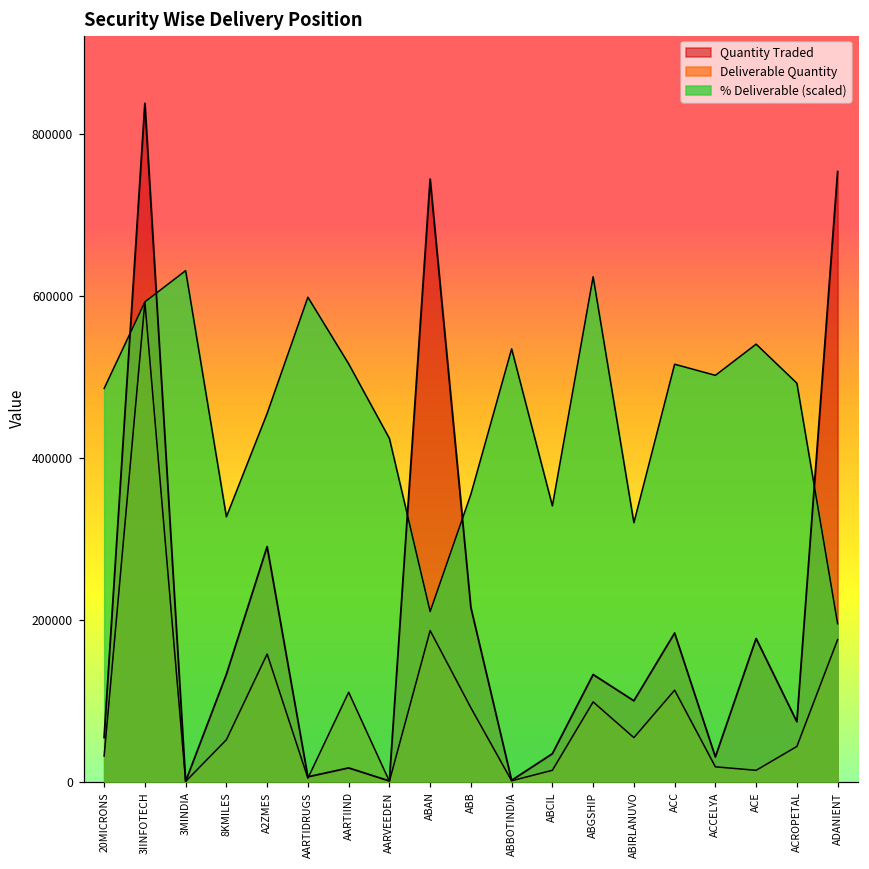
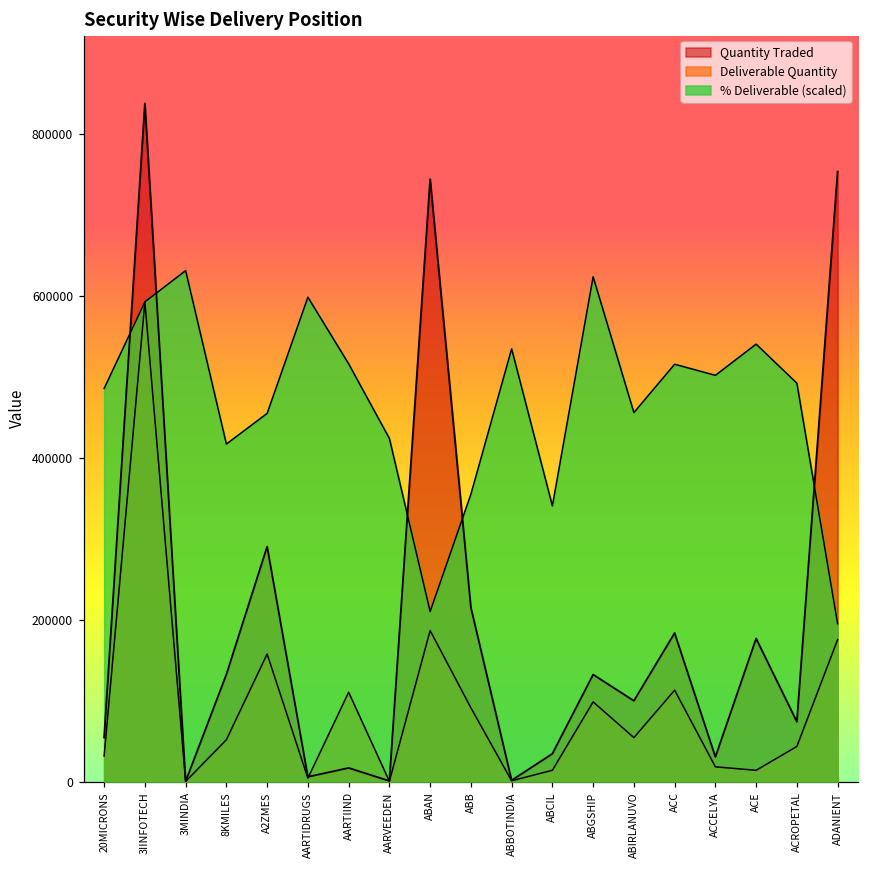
% Deliverable (scaled), 8KMILES: 330000 -> 420000
% Deliverable (scaled), ABIRLANUVO: 320000 -> 460000
